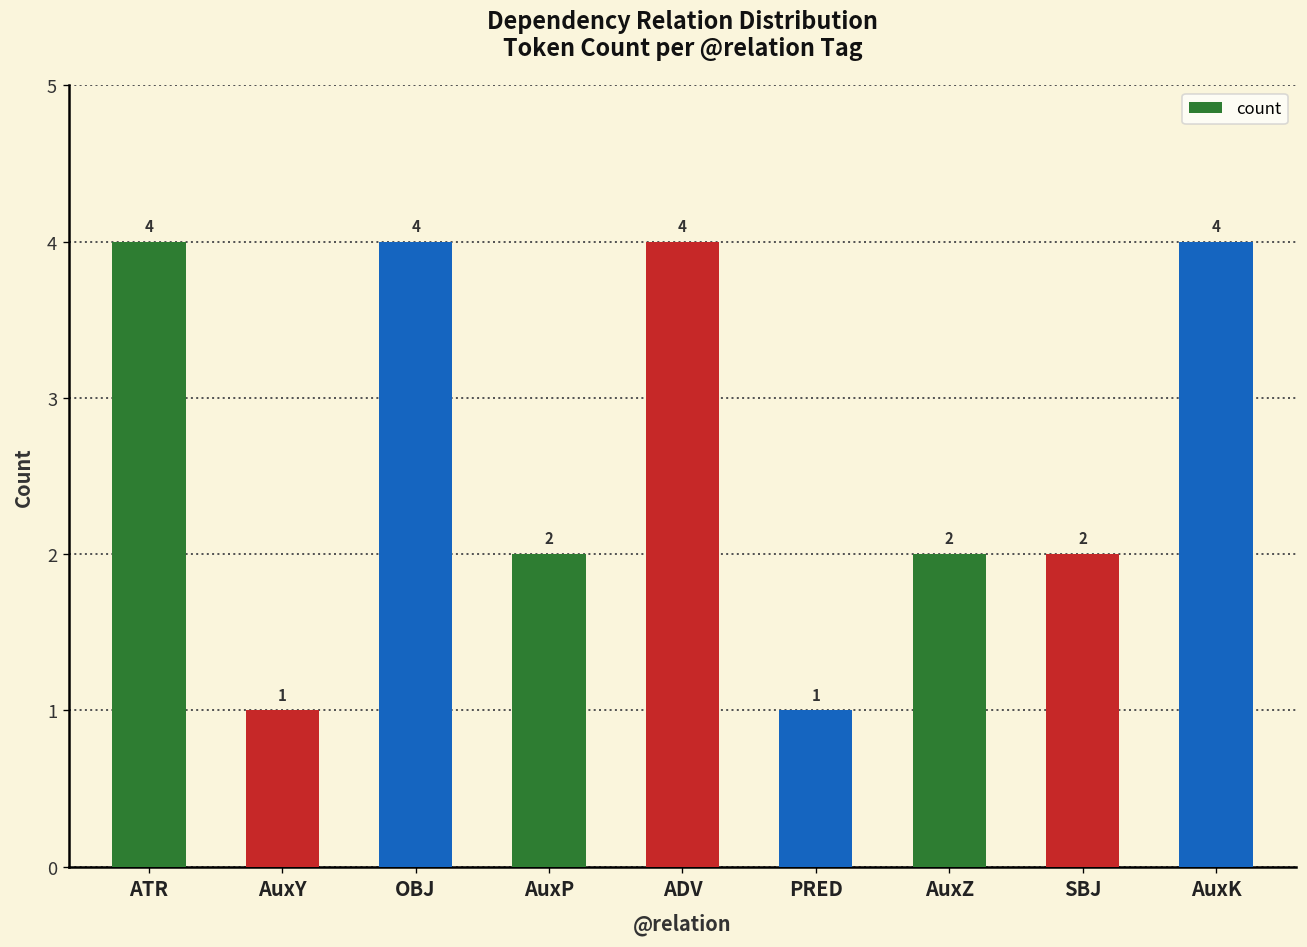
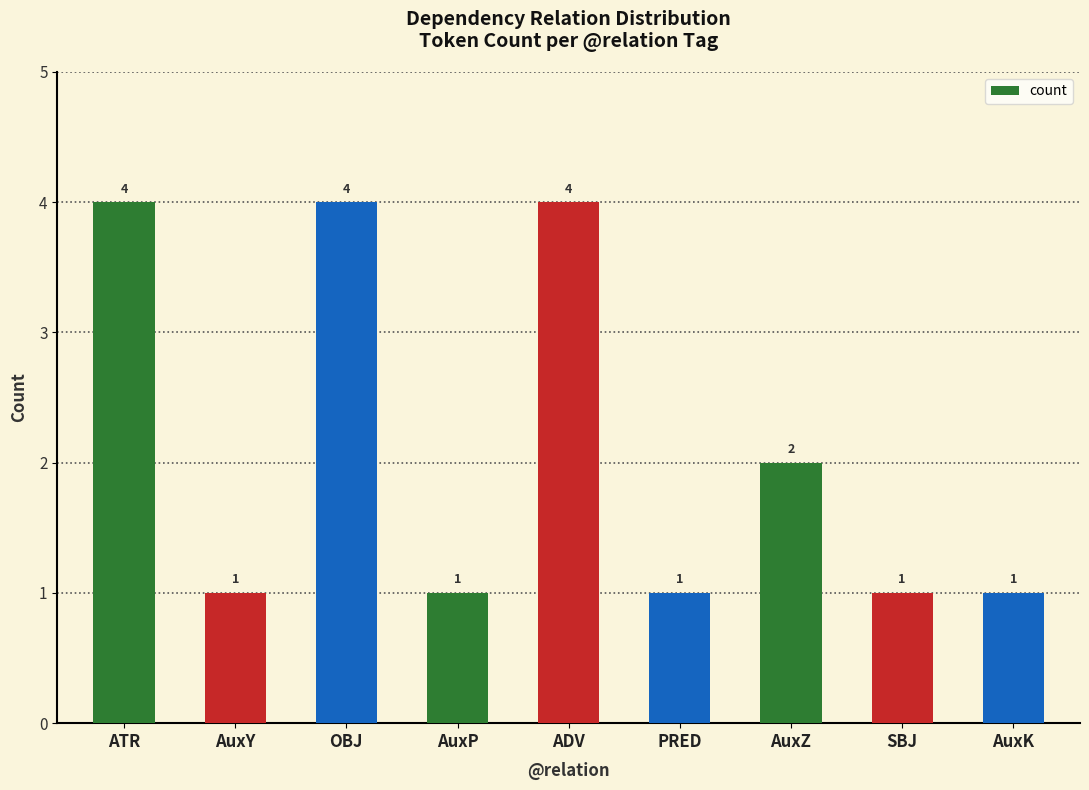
AuxP: 2 -> 1
SBJ: 2 -> 1
AuxK: 4 -> 1
